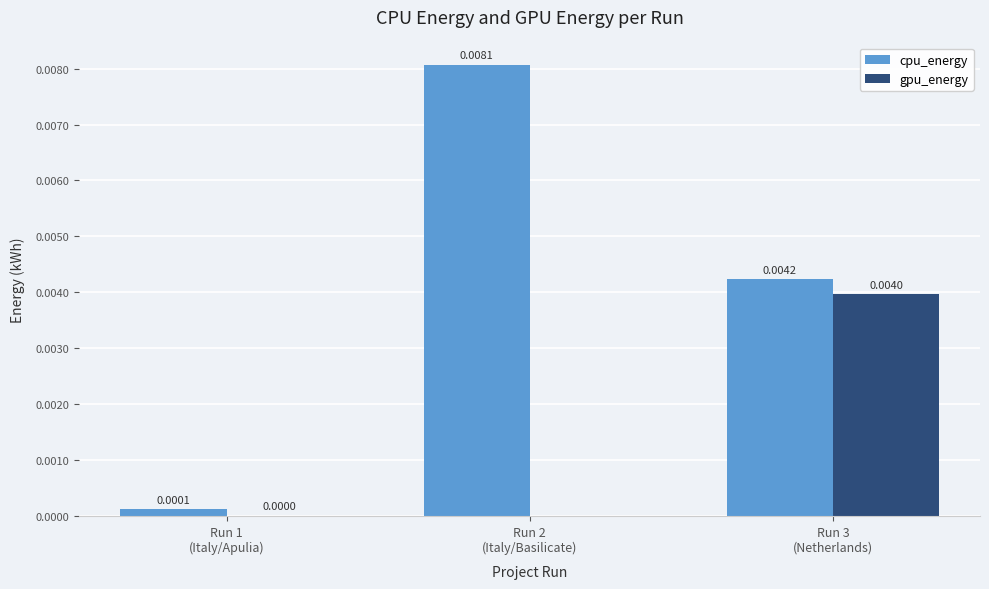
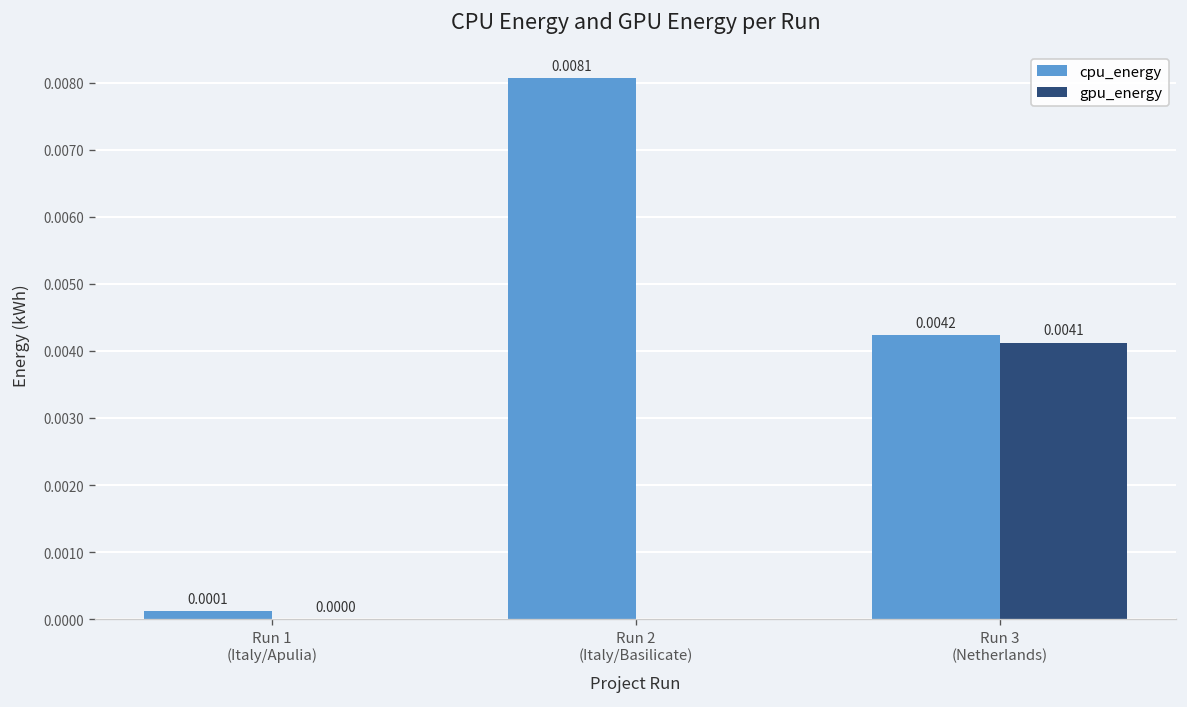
gpu_energy, Run 3 (Netherlands): 0.0040 -> 0.0041
